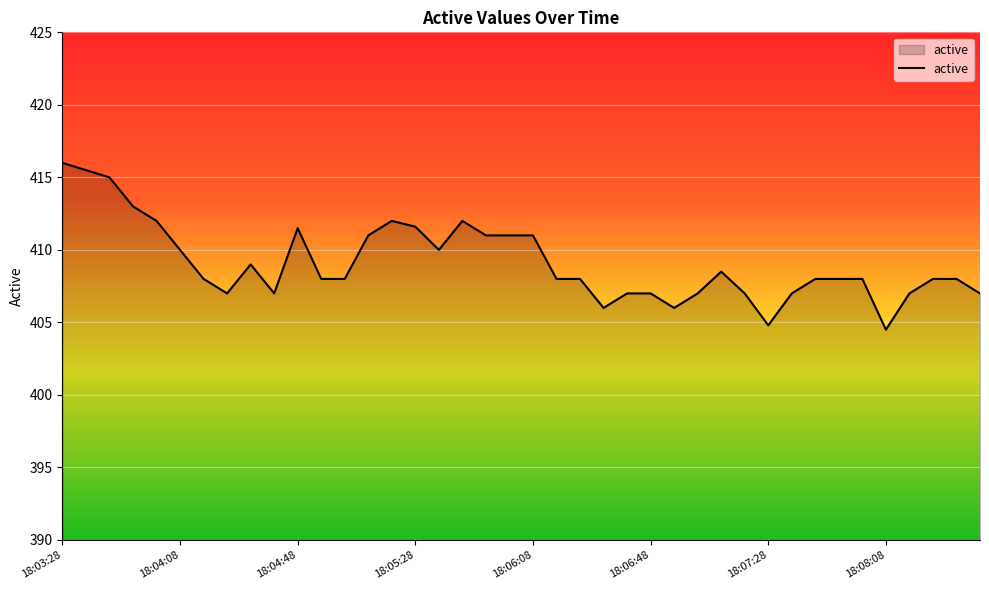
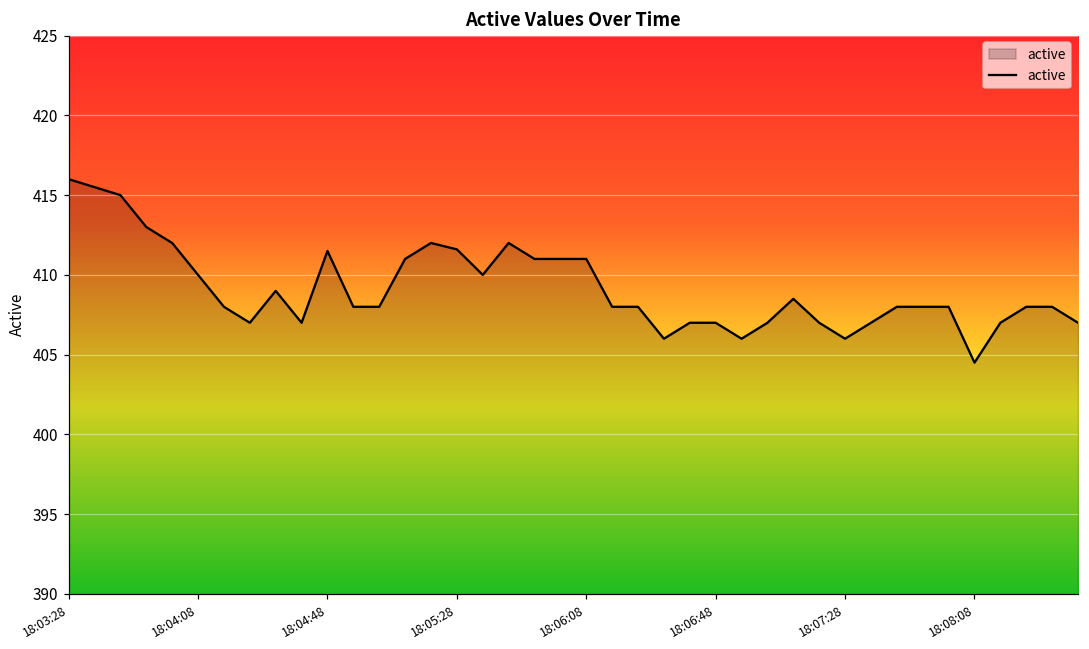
18:07:28: 404.8 -> 406.0
